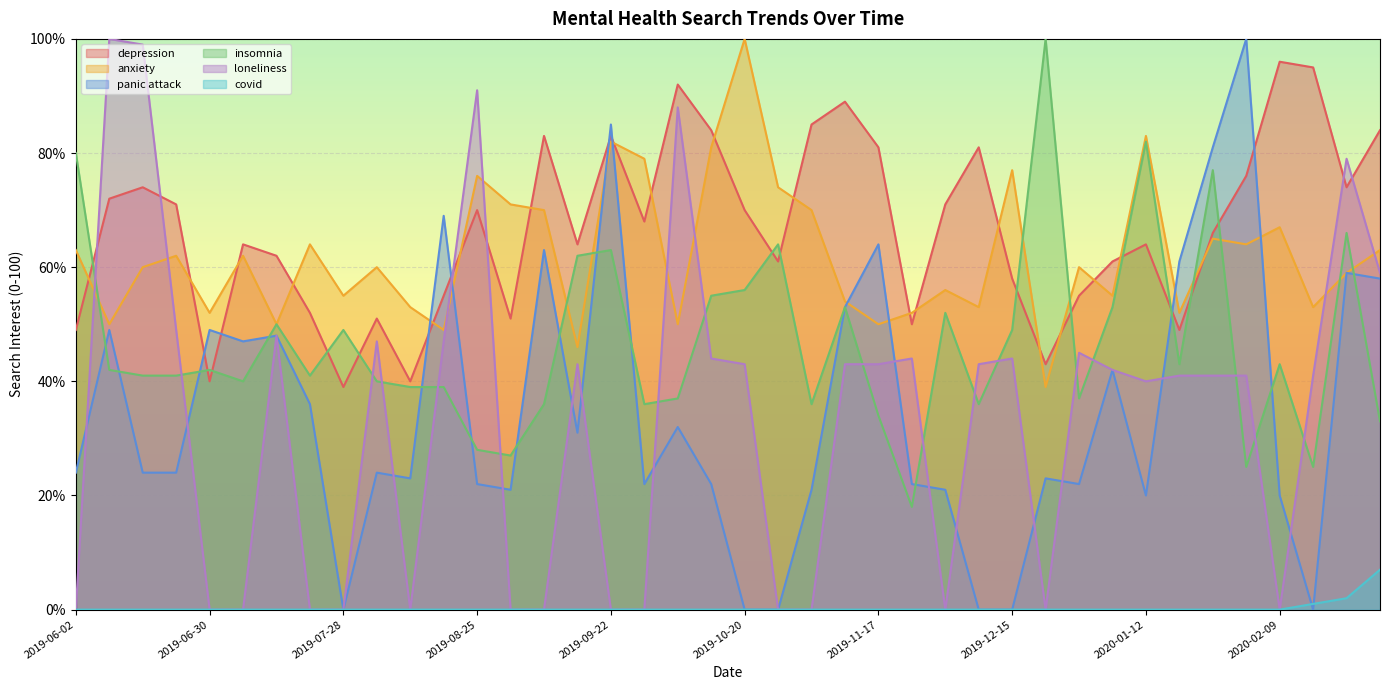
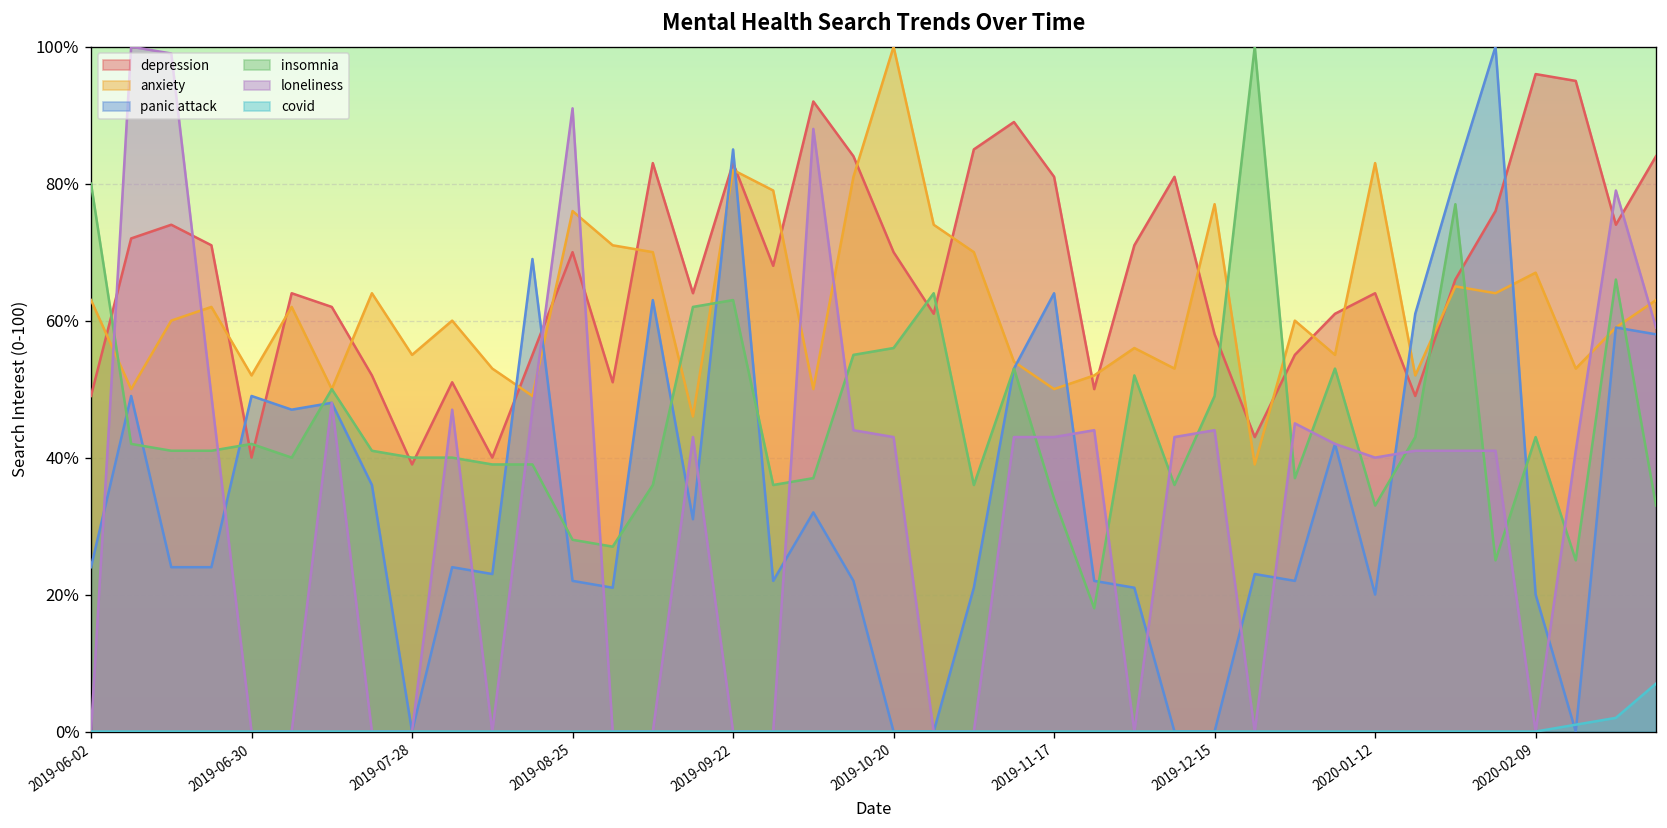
insomnia, 2019-07-28: 49% -> 40%
insomnia, 2020-01-12: 82% -> 33%
